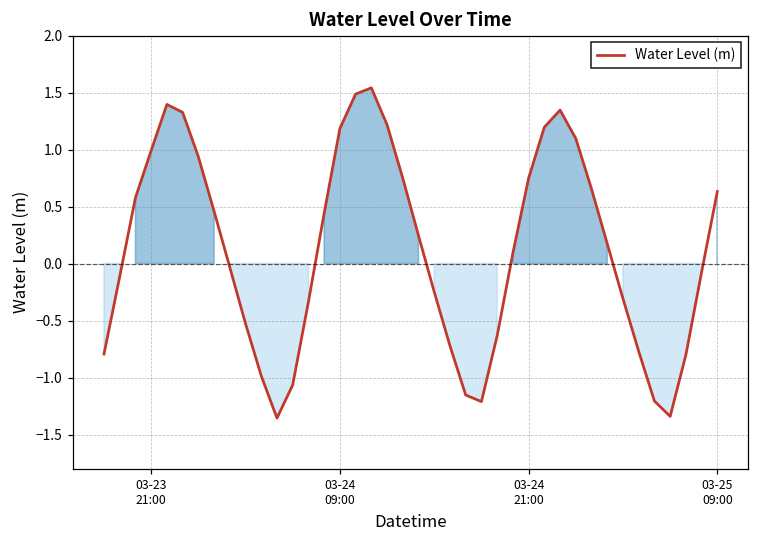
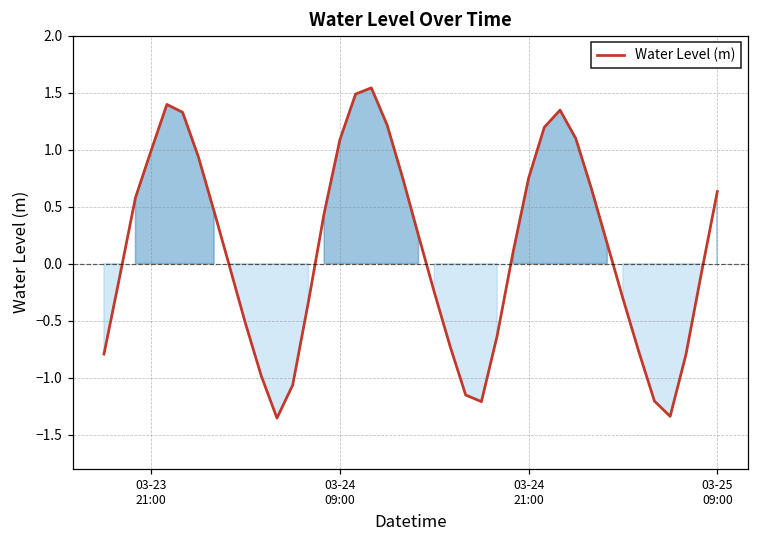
03-24 09:00: 1.18 -> 1.09
